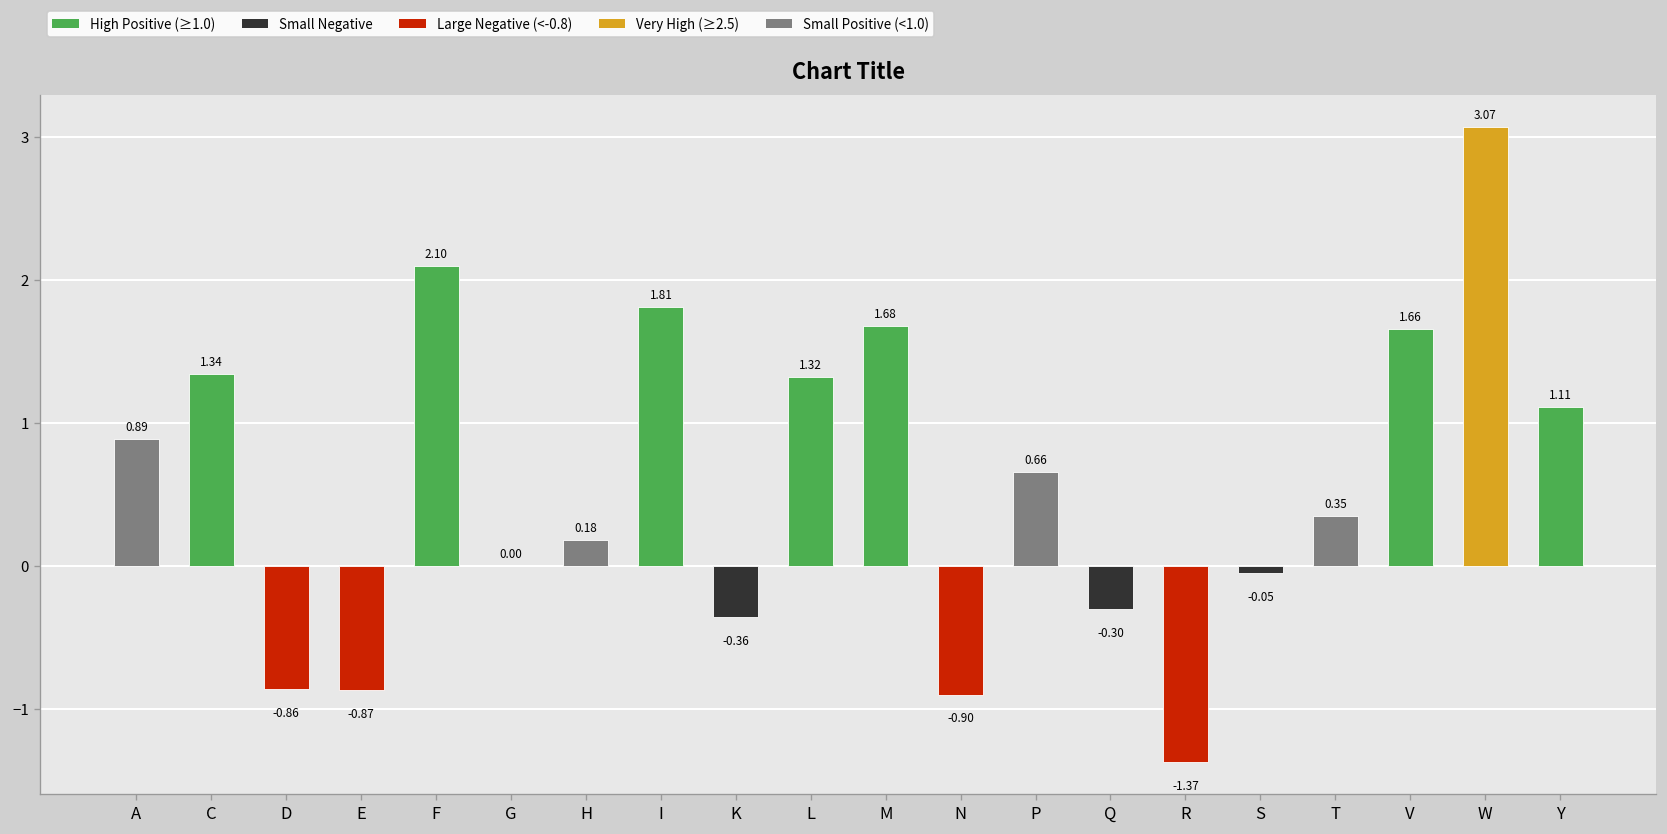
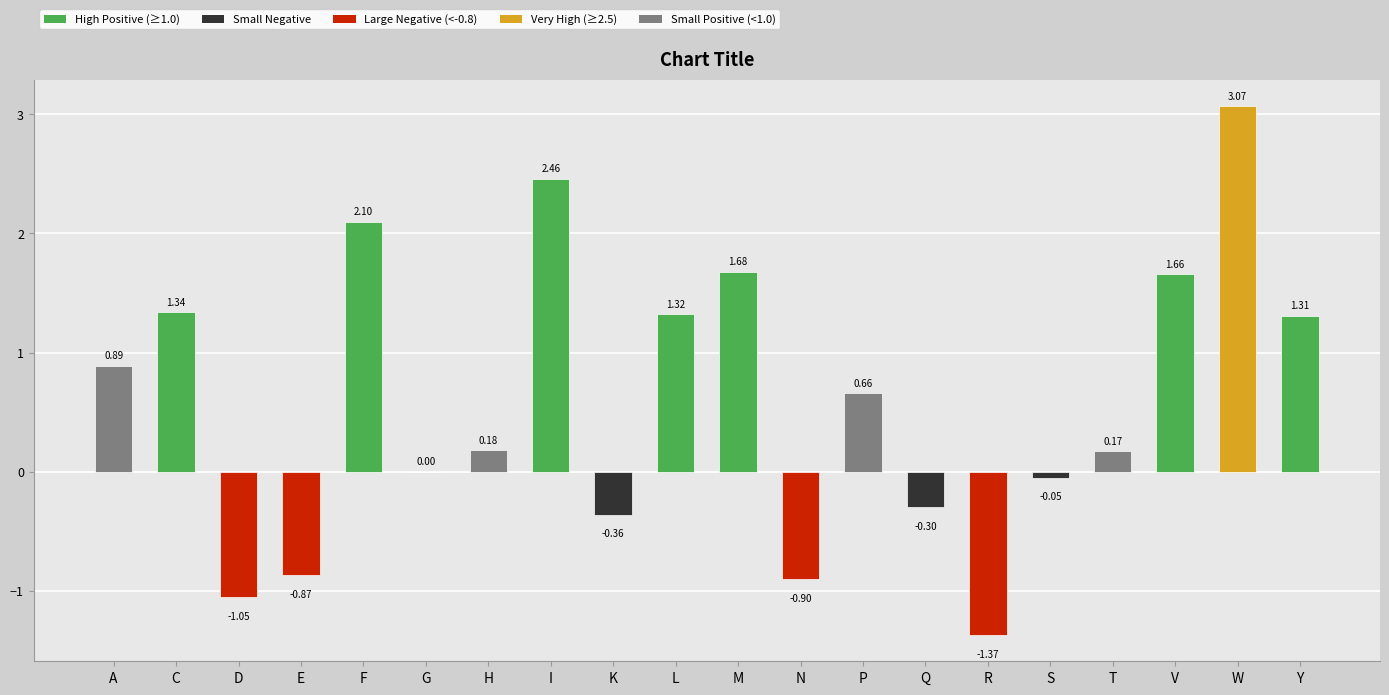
D: -0.86 -> -1.05
I: 1.81 -> 2.46
T: 0.35 -> 0.17
Y: 1.11 -> 1.31
